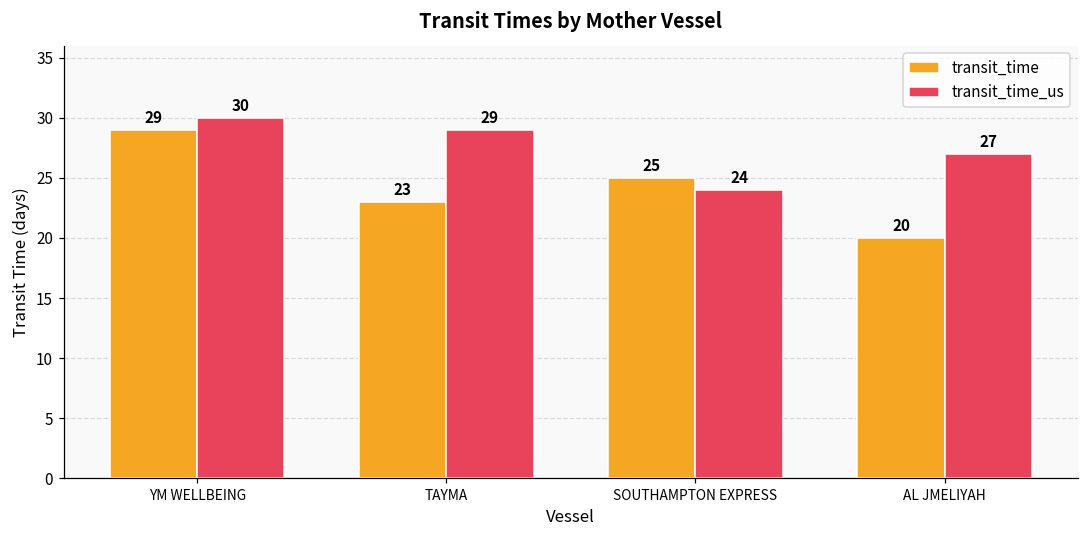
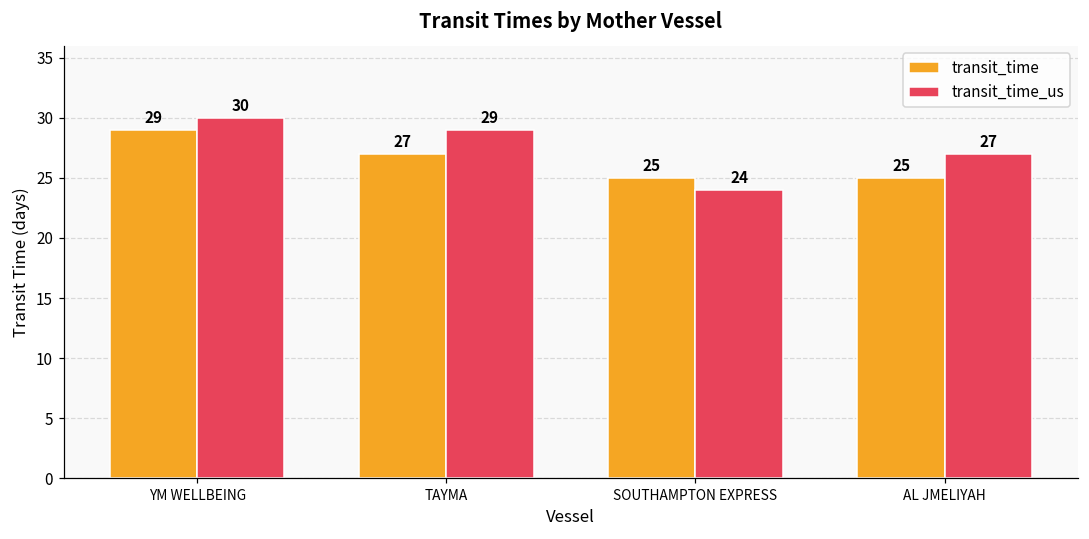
transit_time, TAYMA: 23 -> 27
transit_time, AL JMELIYAH: 20 -> 25
